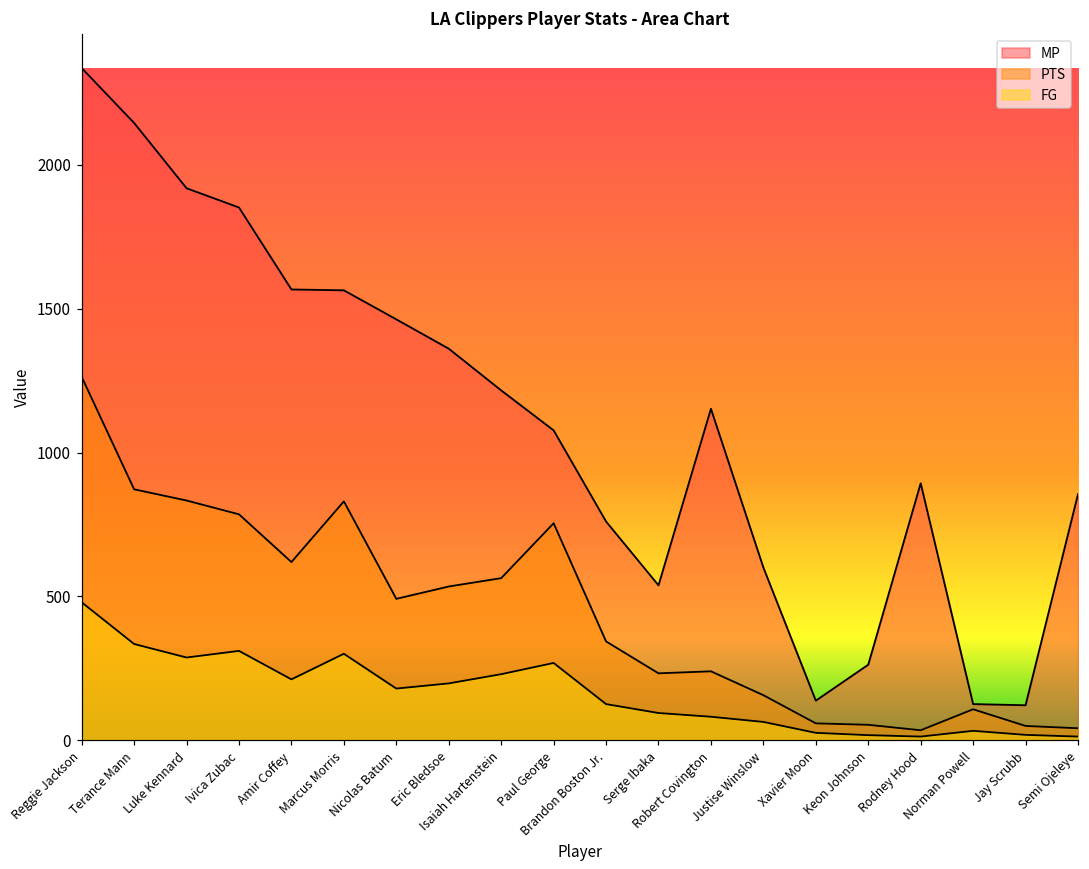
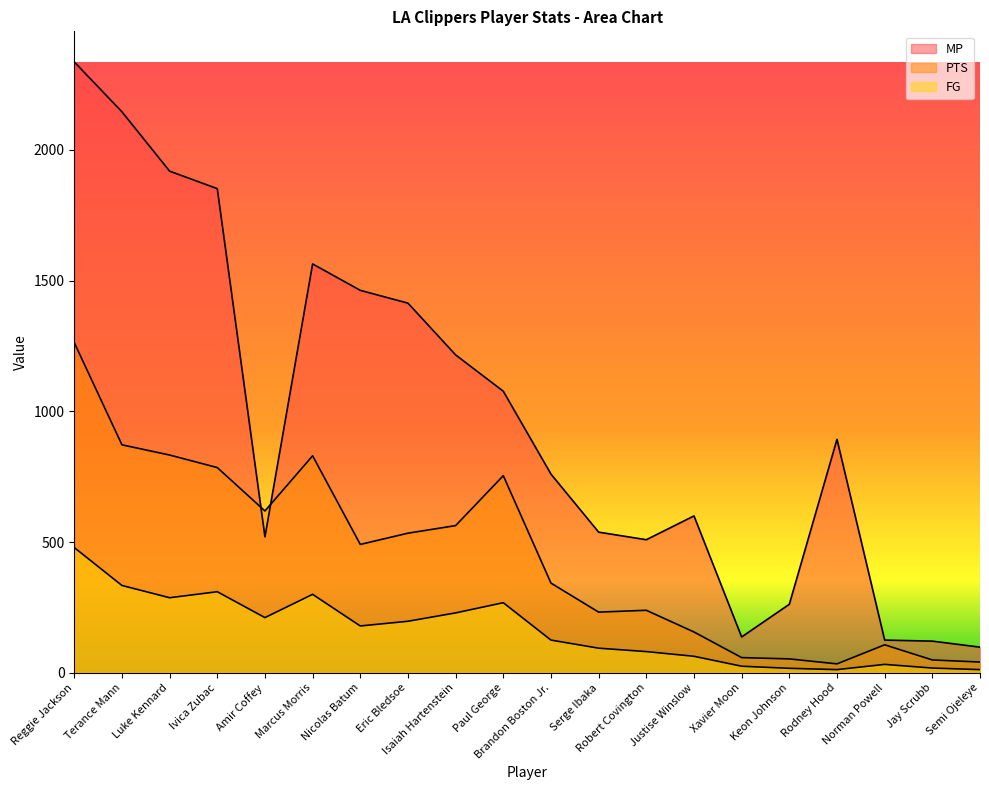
MP, Amir Coffey: 1570 -> 520
MP, Eric Bledsoe: 1360 -> 1410
MP, Robert Covington: 1150 -> 510
MP, Semi Ojeleye: 860 -> 100
